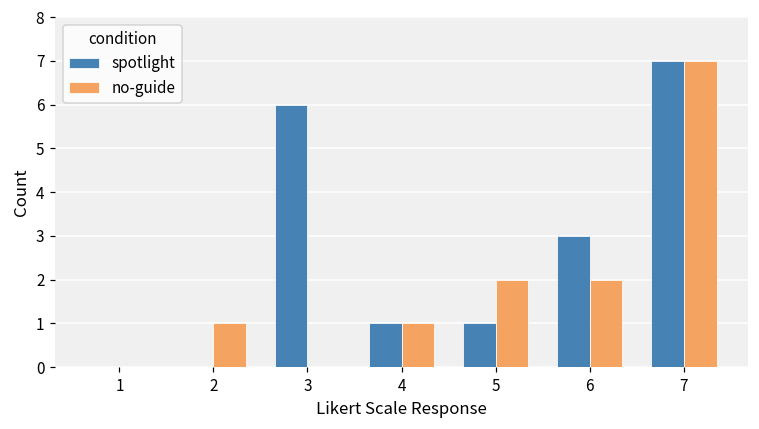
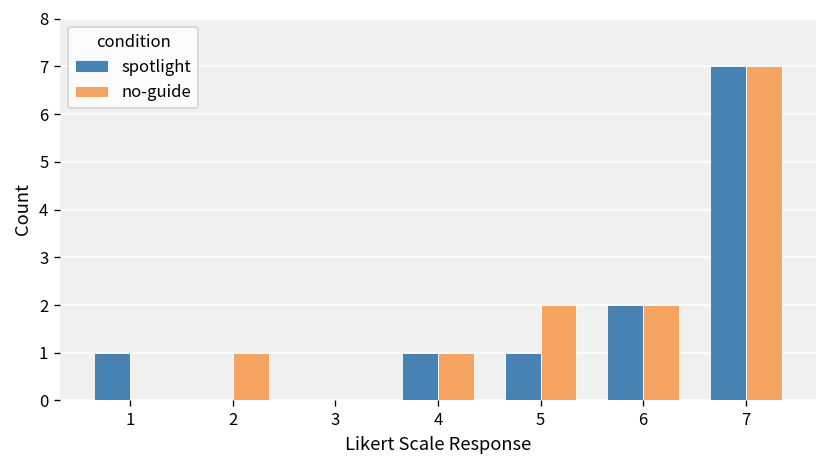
spotlight, 1: 0 -> 1
spotlight, 3: 6 -> 0
spotlight, 6: 3 -> 2
